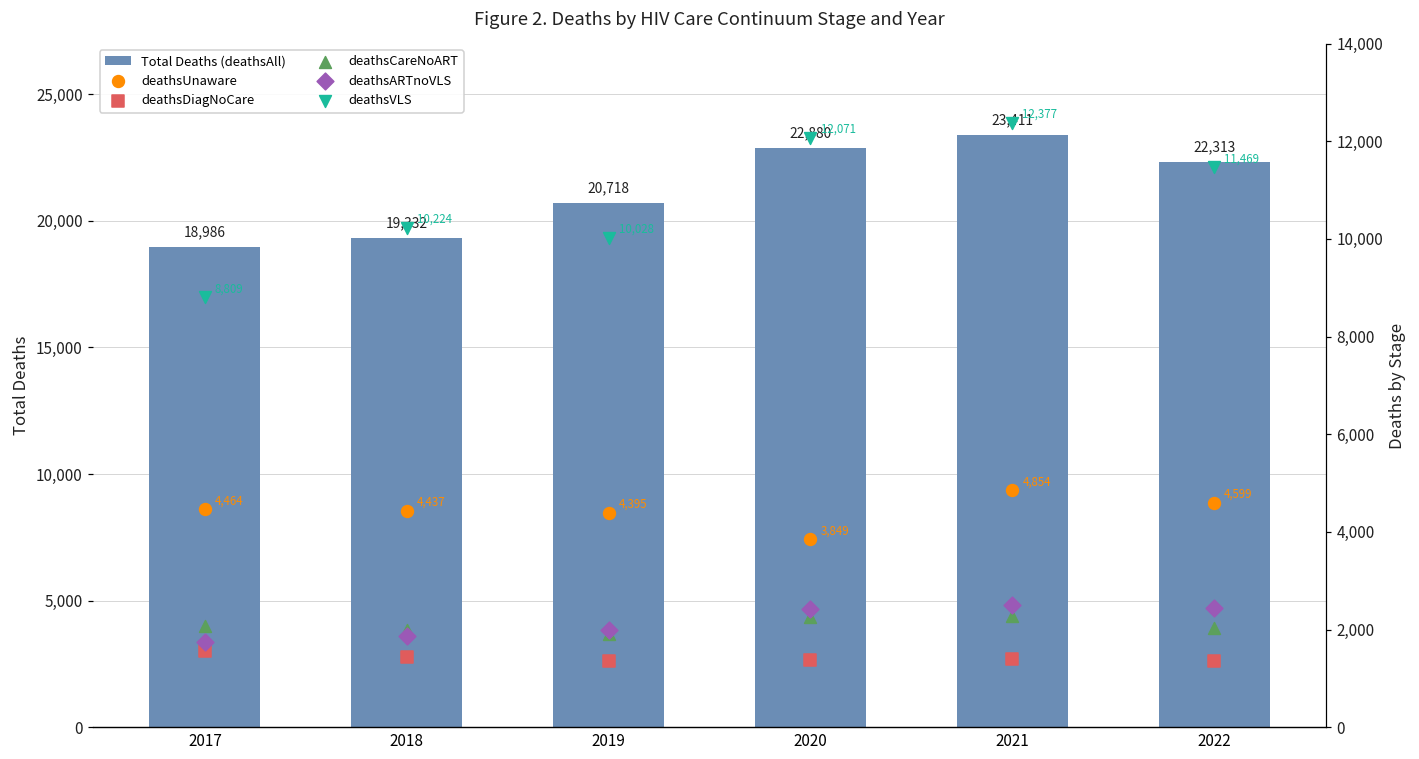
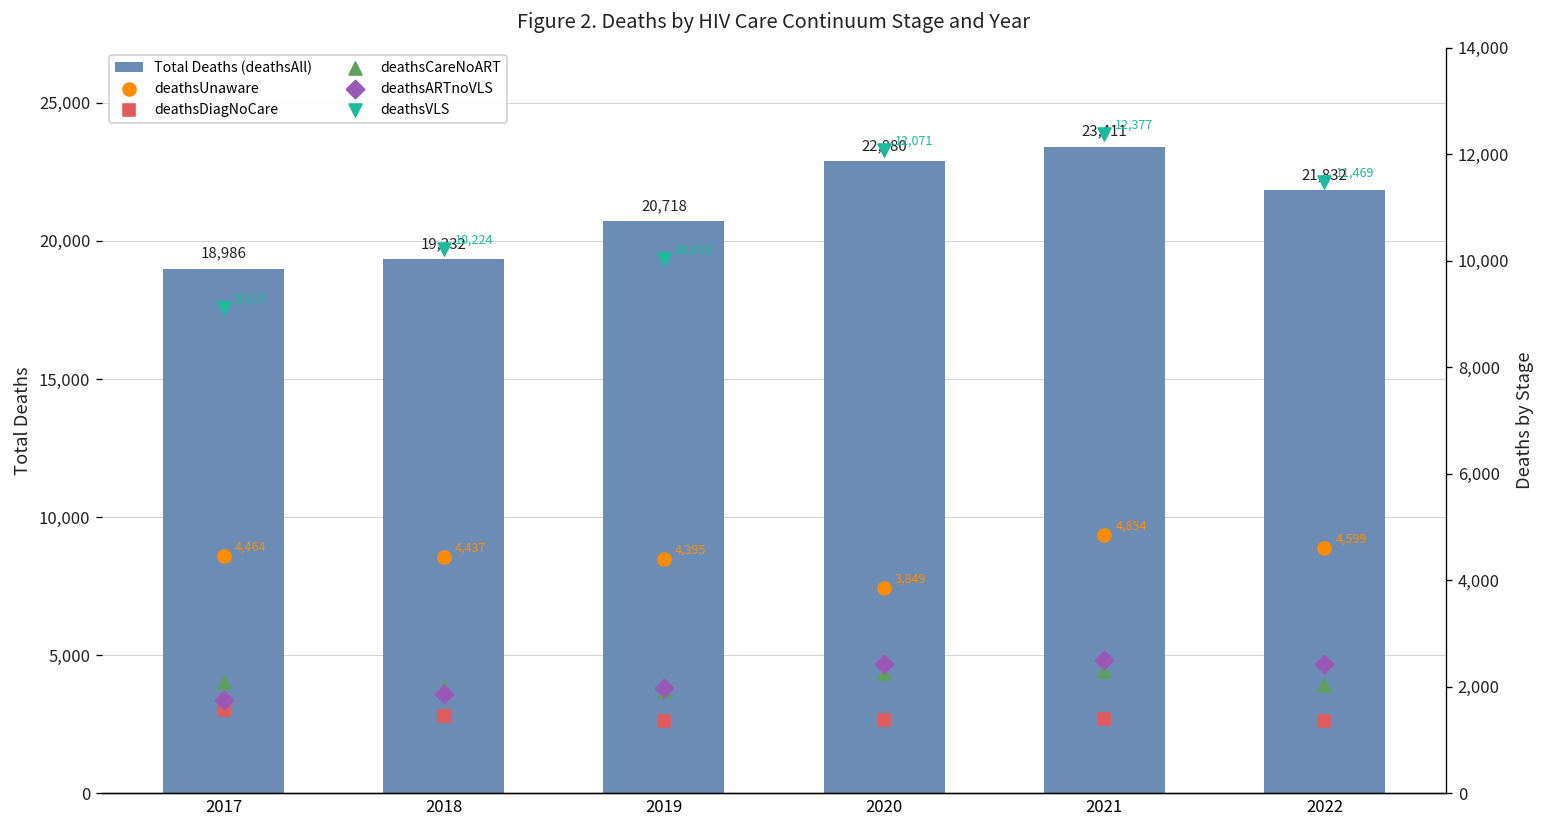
Total Deaths (deathsAll), 2022: 22,313 -> 21,832
deathsVLS, 2017: 8,809 -> 9,119
